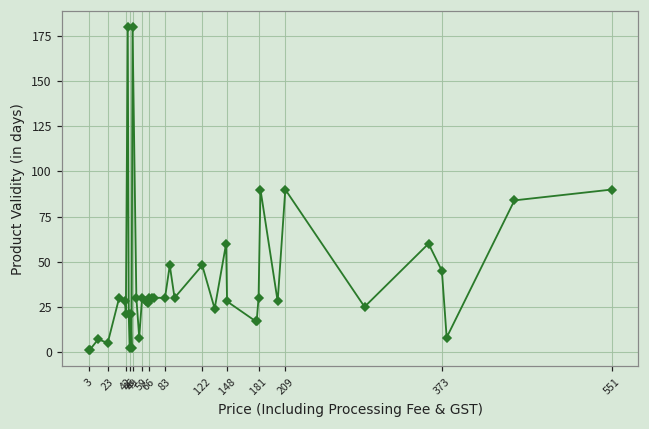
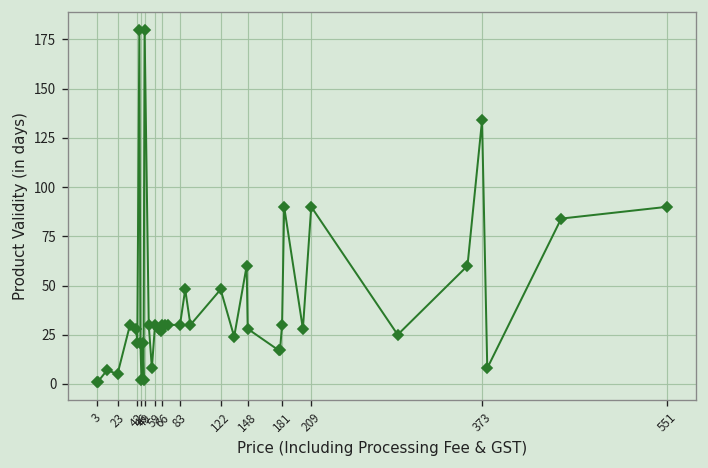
373: 45 -> 134
